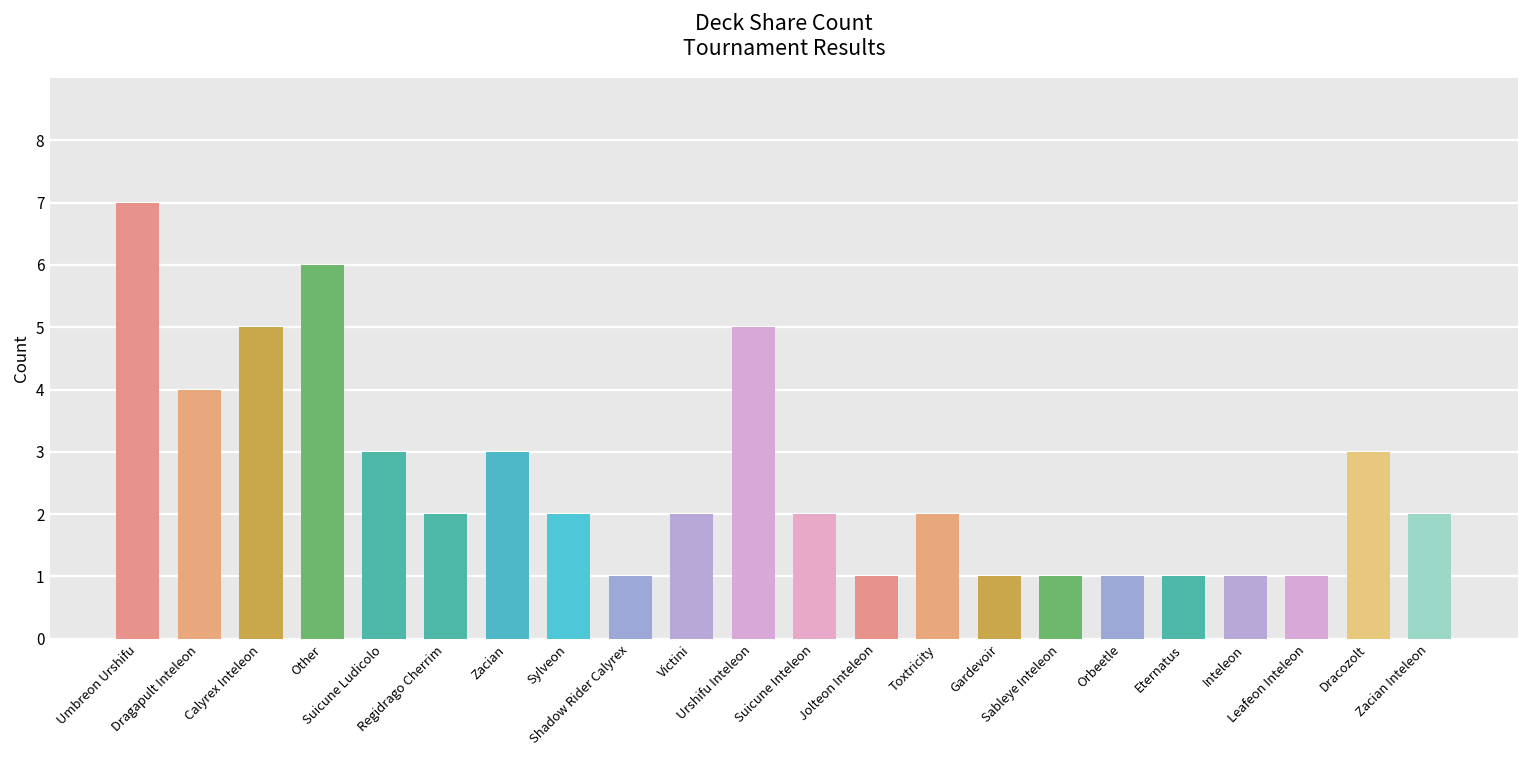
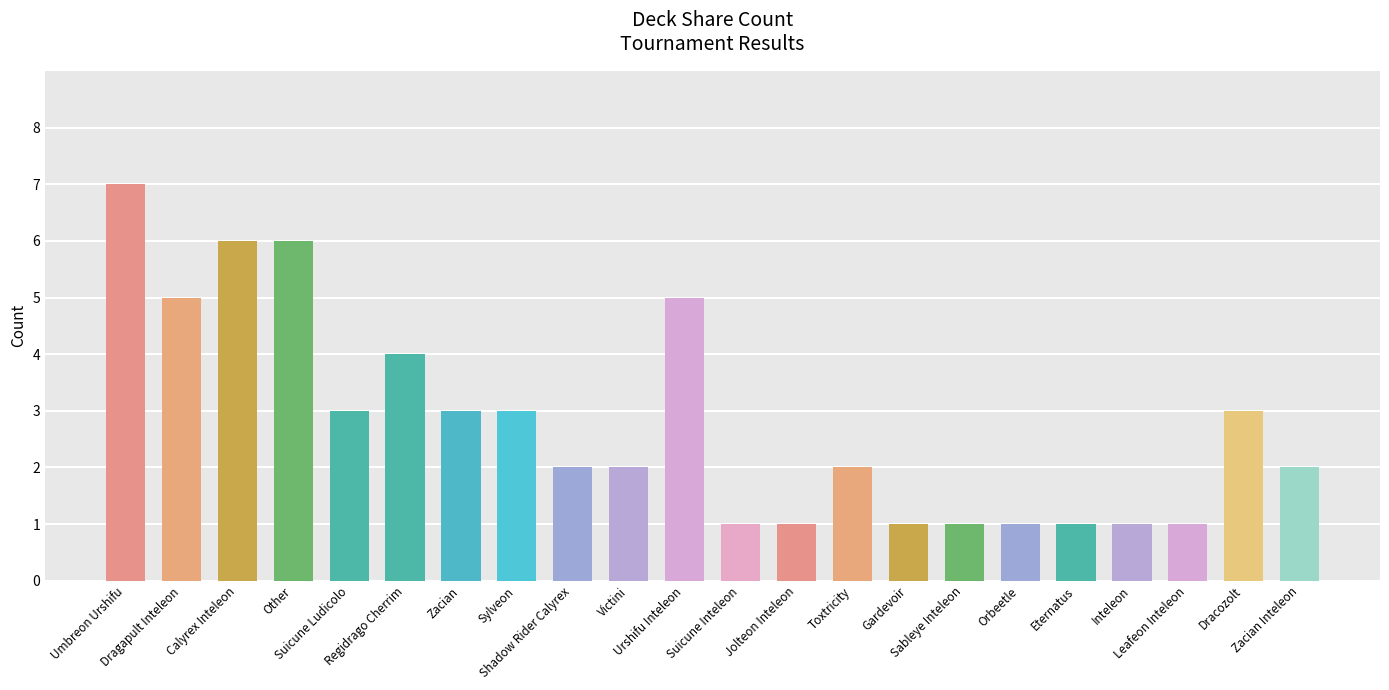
Dragapult Inteleon: 4 -> 5
Calyrex Inteleon: 5 -> 6
Regidrago Cherrim: 2 -> 4
Sylveon: 2 -> 3
Shadow Rider Calyrex: 1 -> 2
Suicune Inteleon: 2 -> 1
